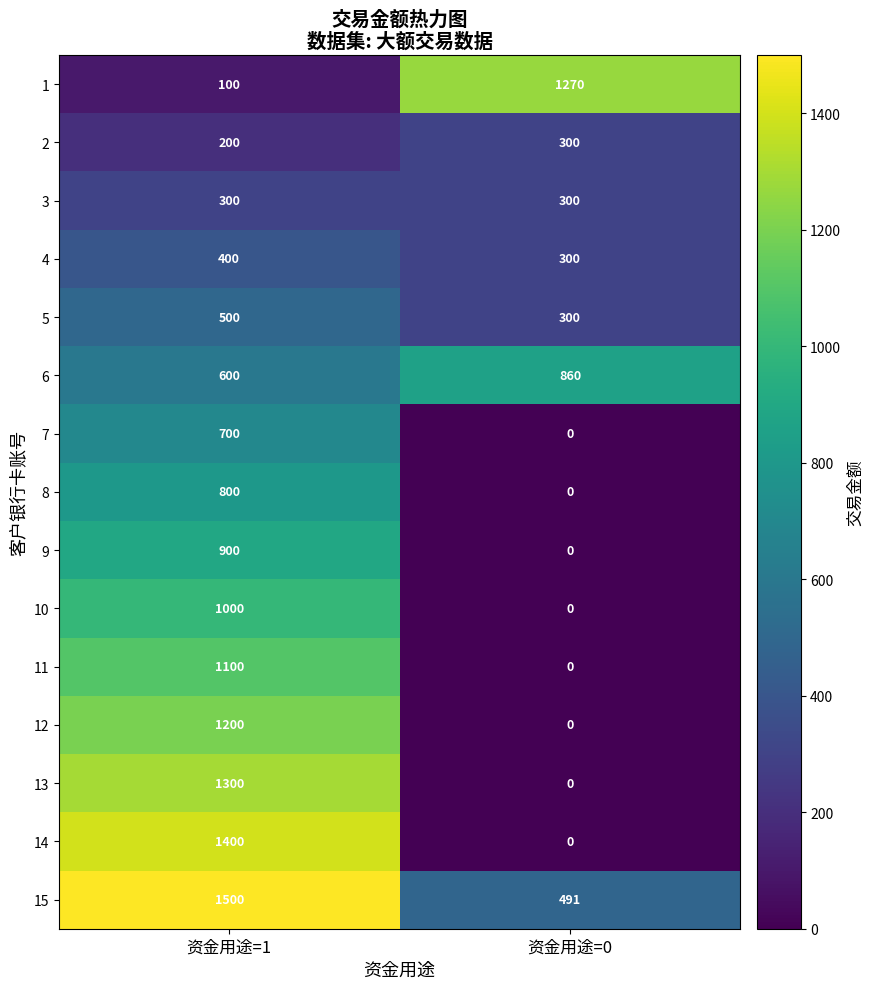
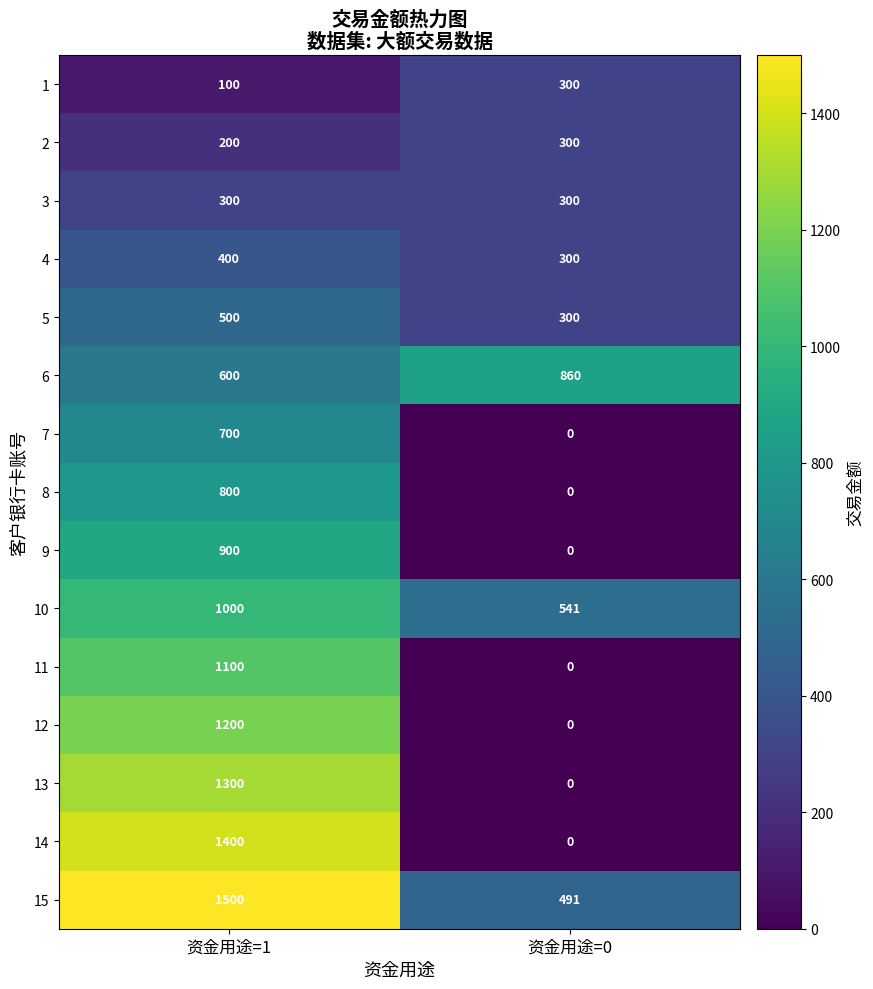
1, 资金用途=0: 1270 -> 300
10, 资金用途=0: 0 -> 541
